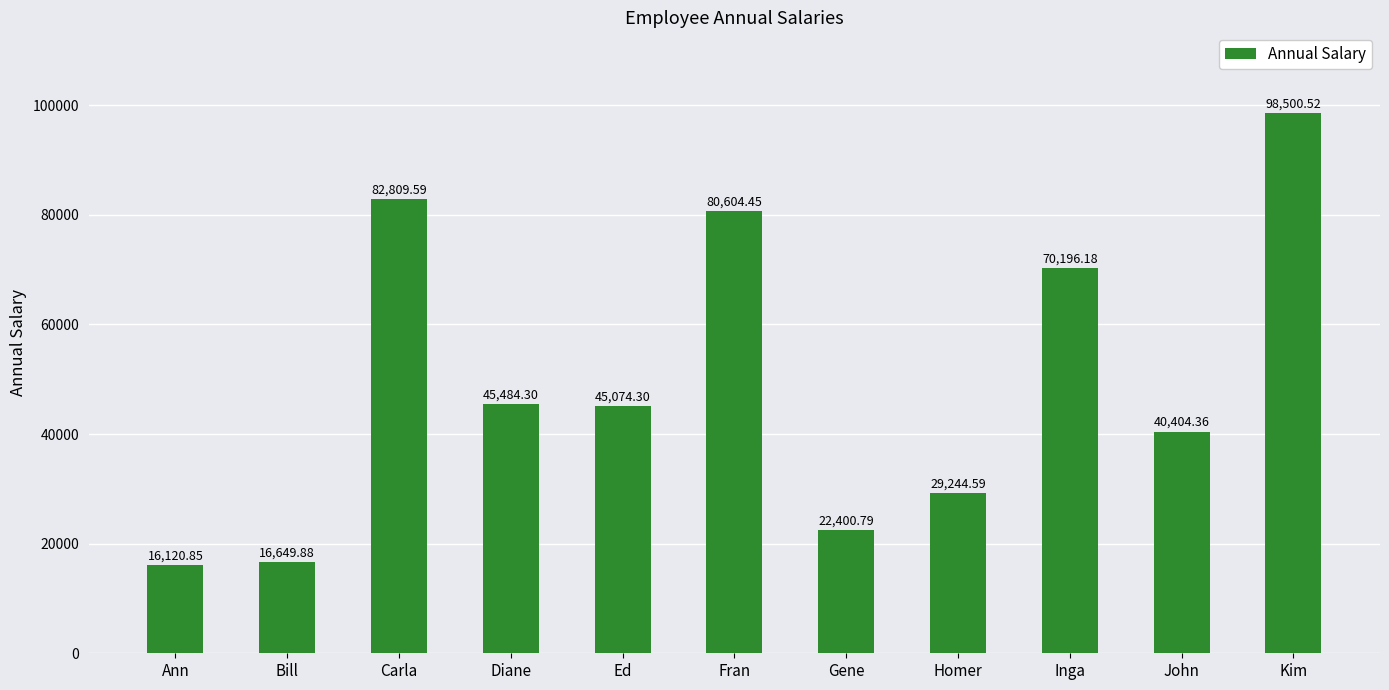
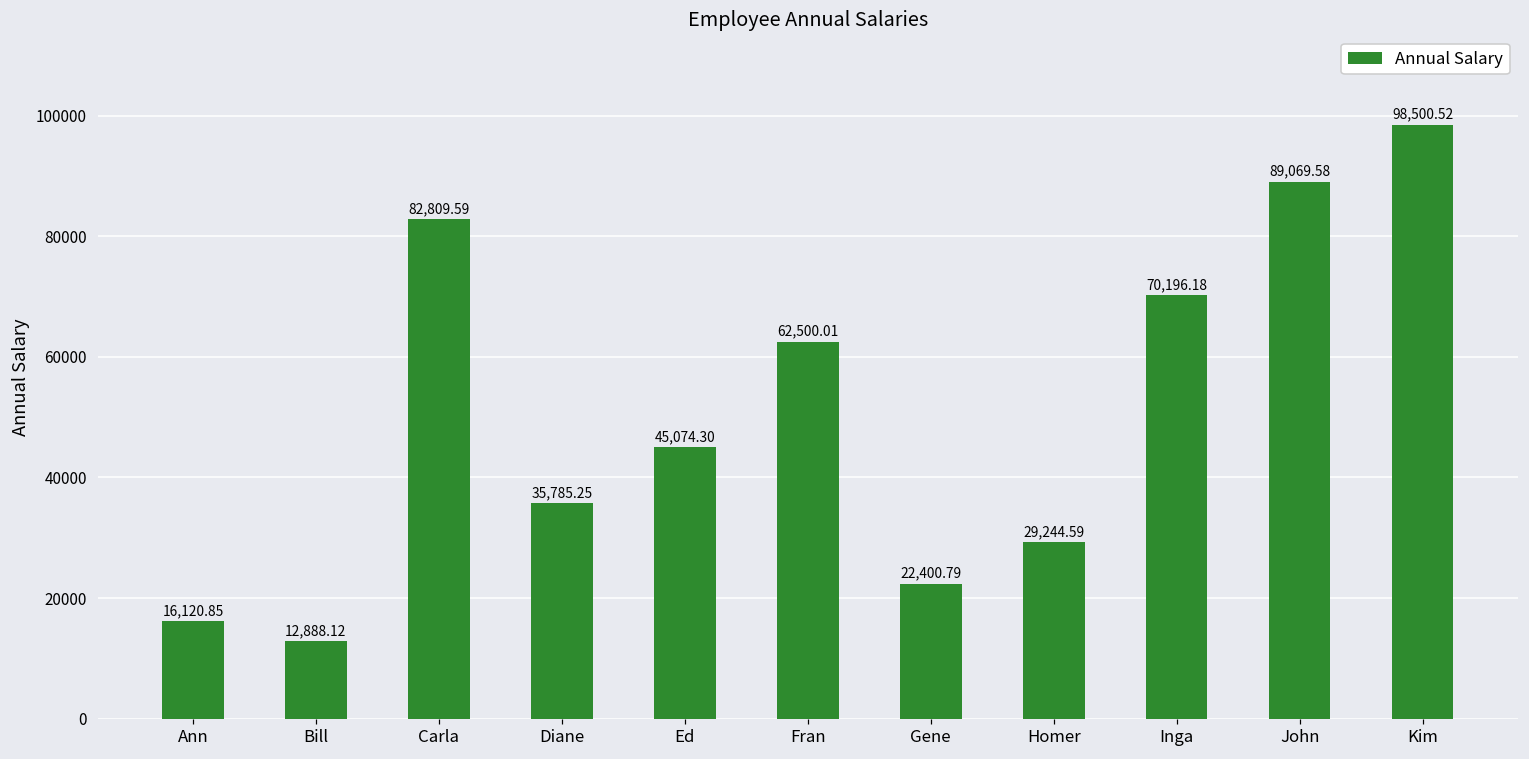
Bill: 16,649.88 -> 12,888.12
Diane: 45,484.30 -> 35,785.25
Fran: 80,604.45 -> 62,500.01
John: 40,404.36 -> 89,069.58
